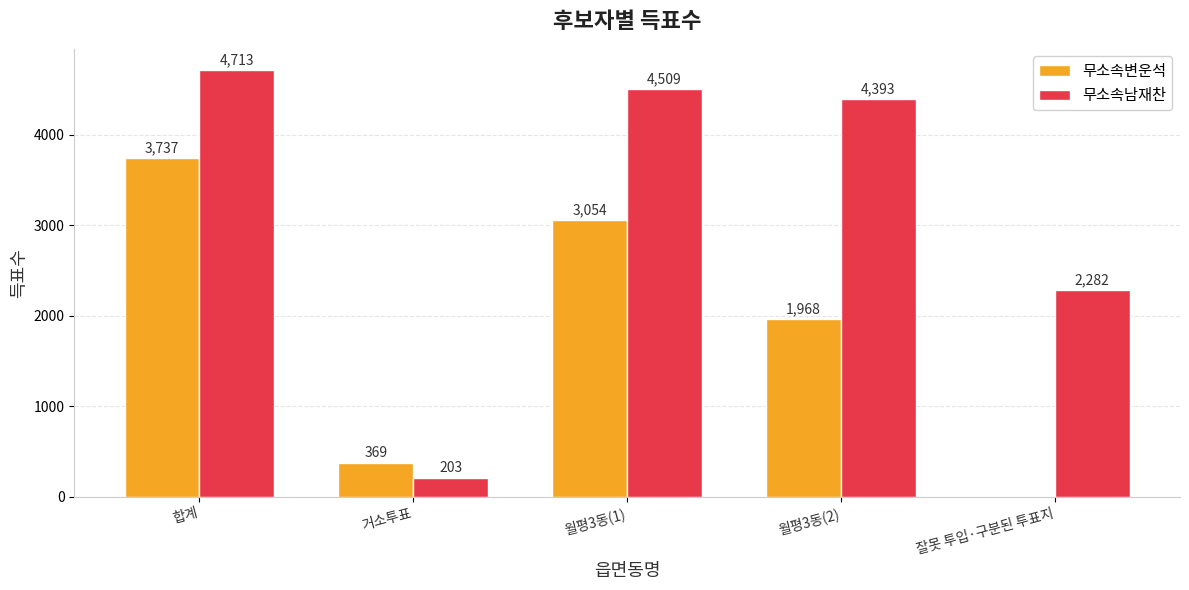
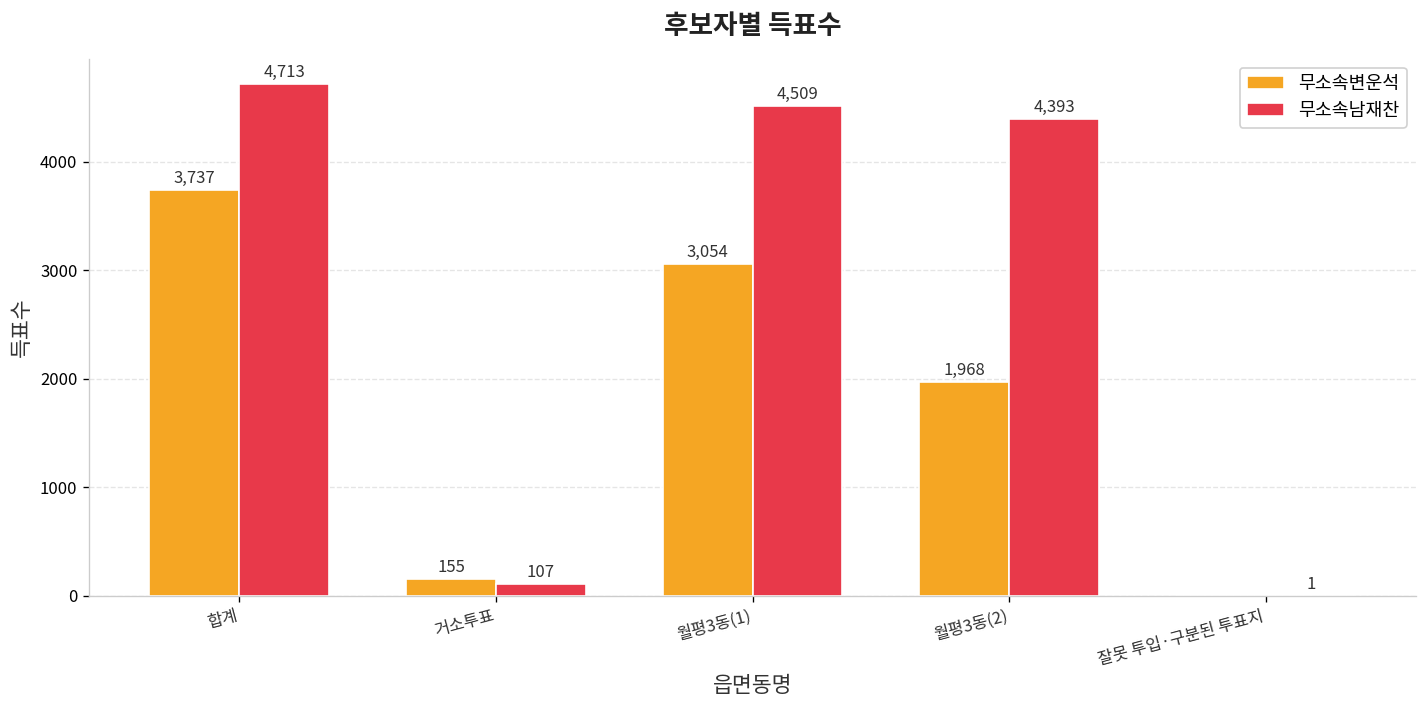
무소속변운석, 거소투표: 369 -> 155
무소속남재찬, 거소투표: 203 -> 107
무소속남재찬, 잘못 투입·구분된 투표지: 2,282 -> 1
